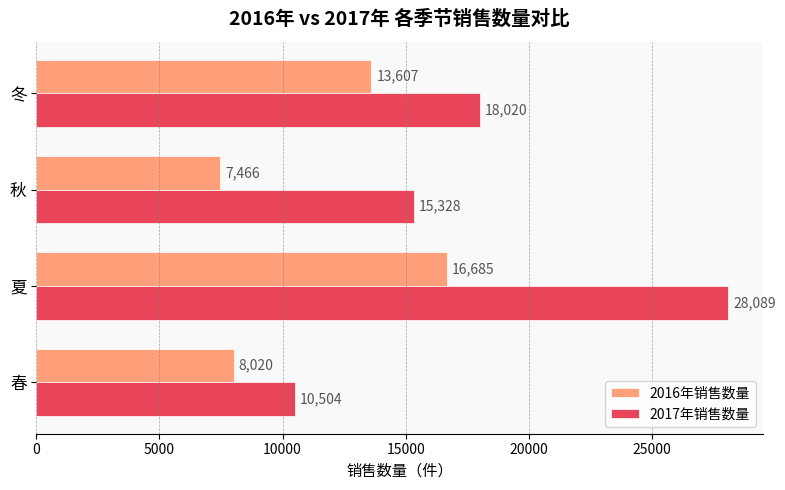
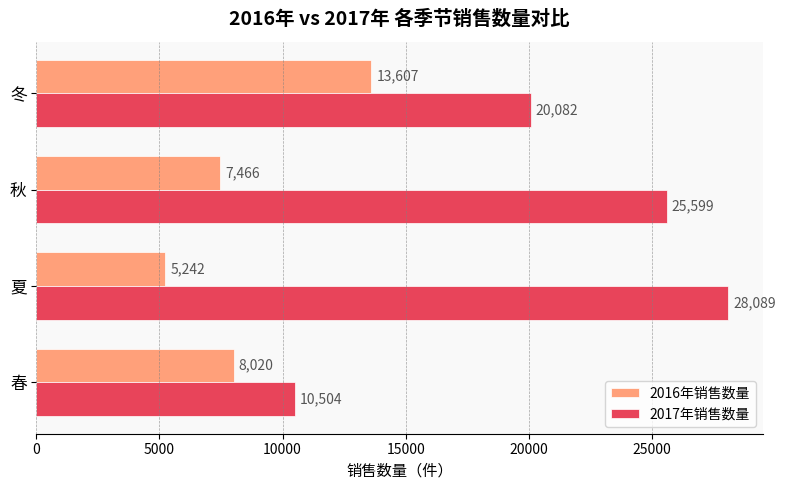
2017年销售数量, 冬: 18,020 -> 20,082
2017年销售数量, 秋: 15,328 -> 25,599
2016年销售数量, 夏: 16,685 -> 5,242
